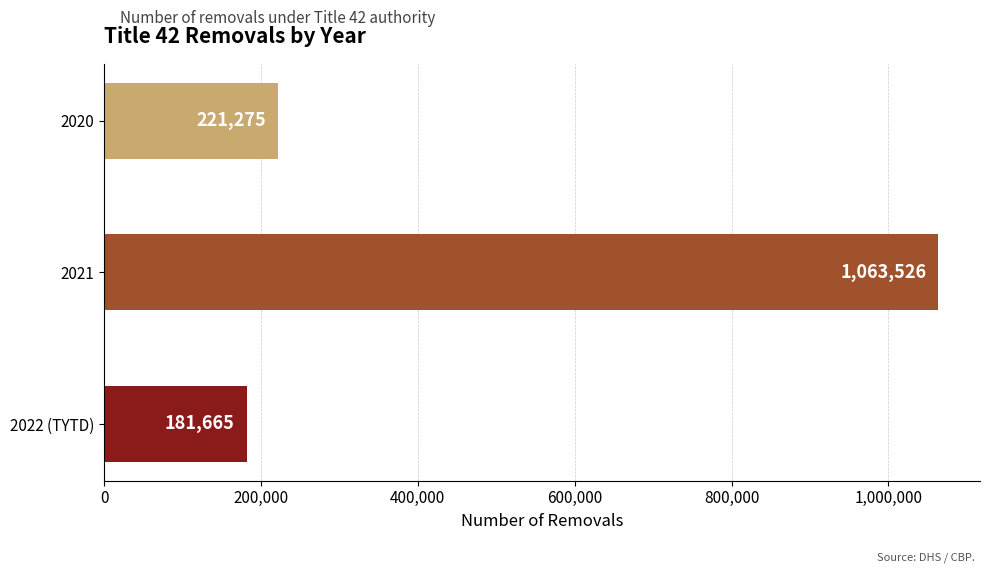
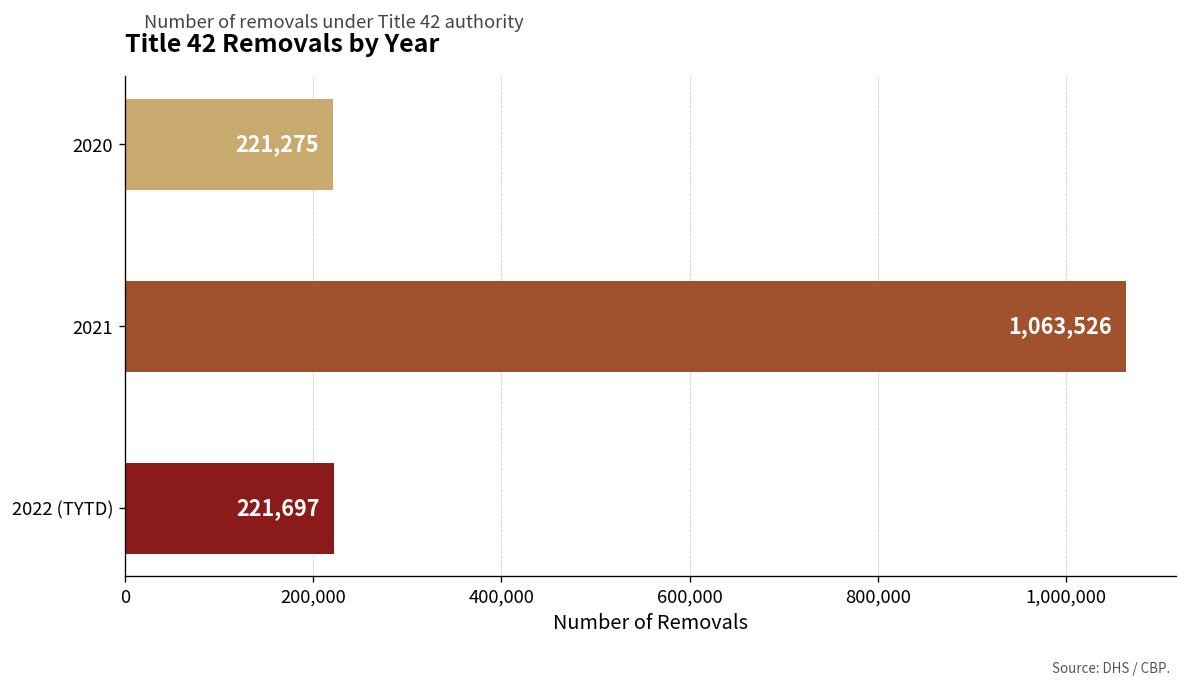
2022 (TYTD): 181,665 -> 221,697
